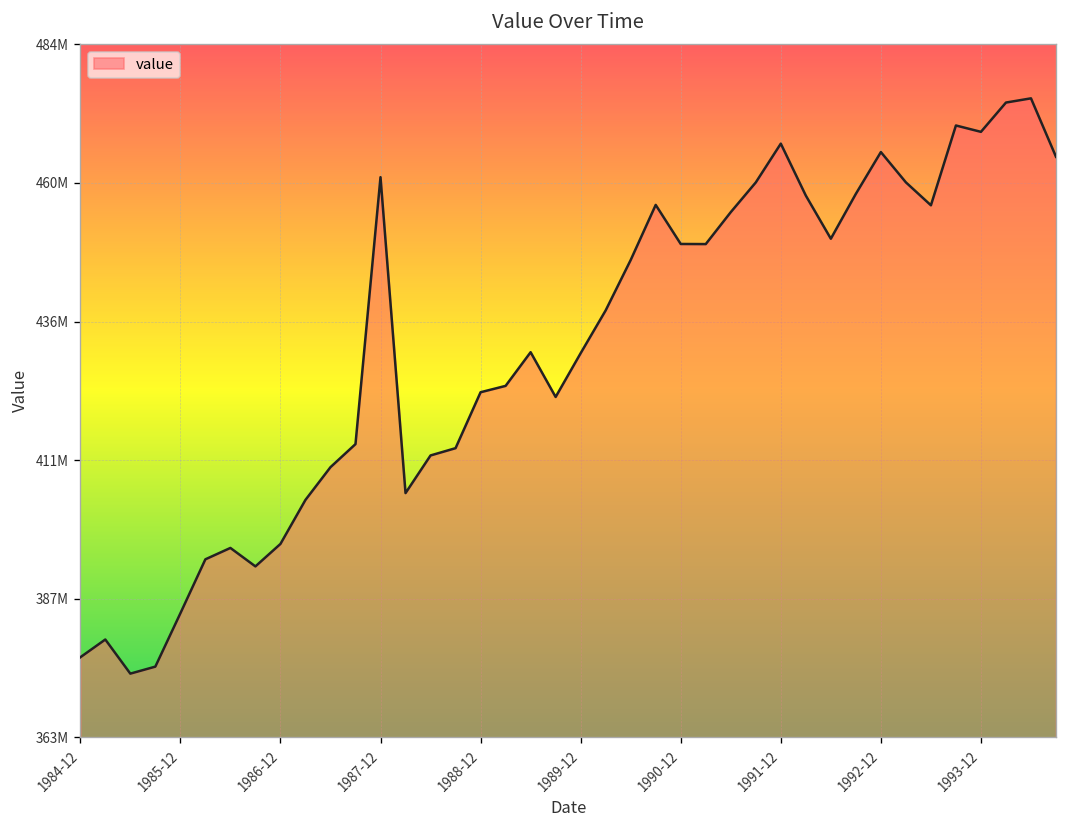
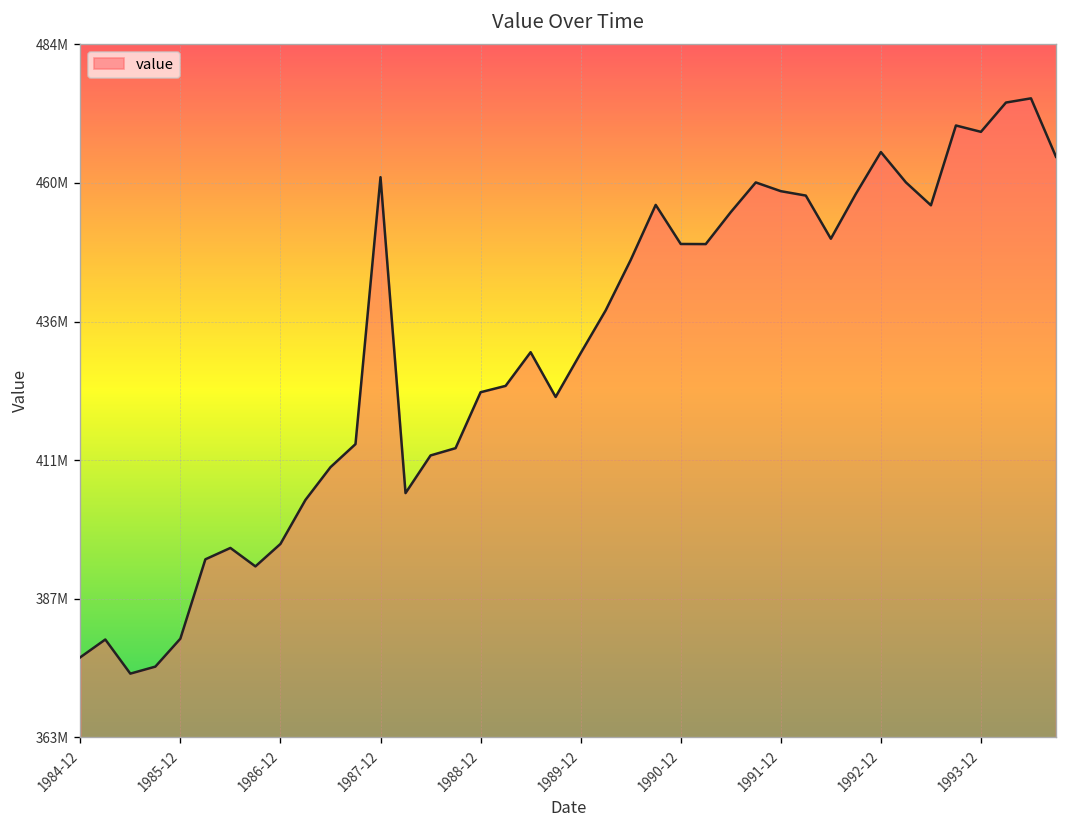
1985-12: 384000000 -> 380000000
1991-12: 467000000 -> 458000000
